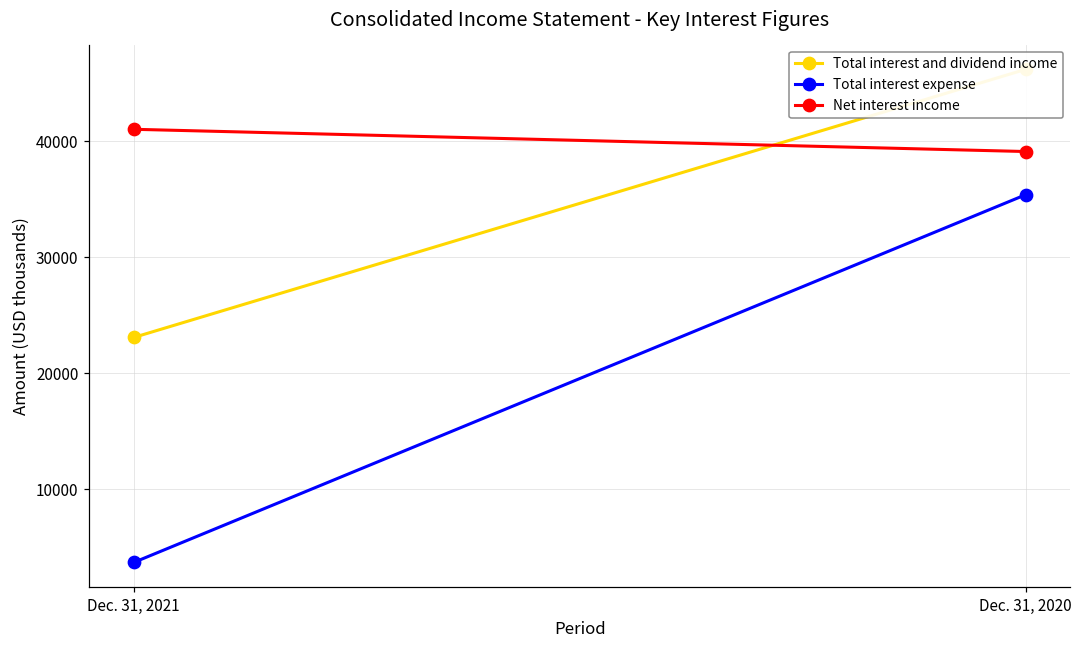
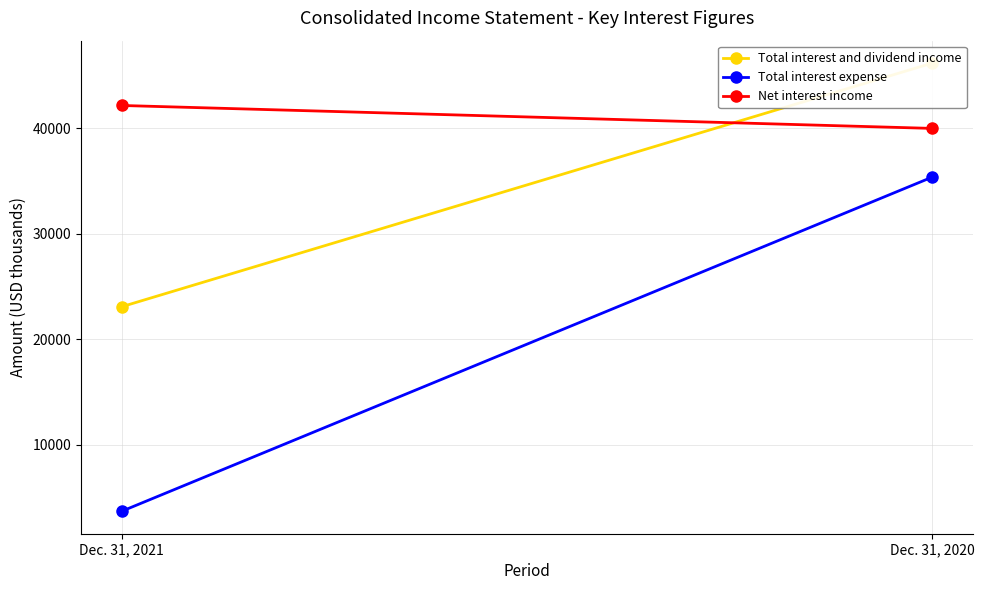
Net interest income, Dec. 31, 2021: 41000 -> 42200
Net interest income, Dec. 31, 2020: 39100 -> 40000
